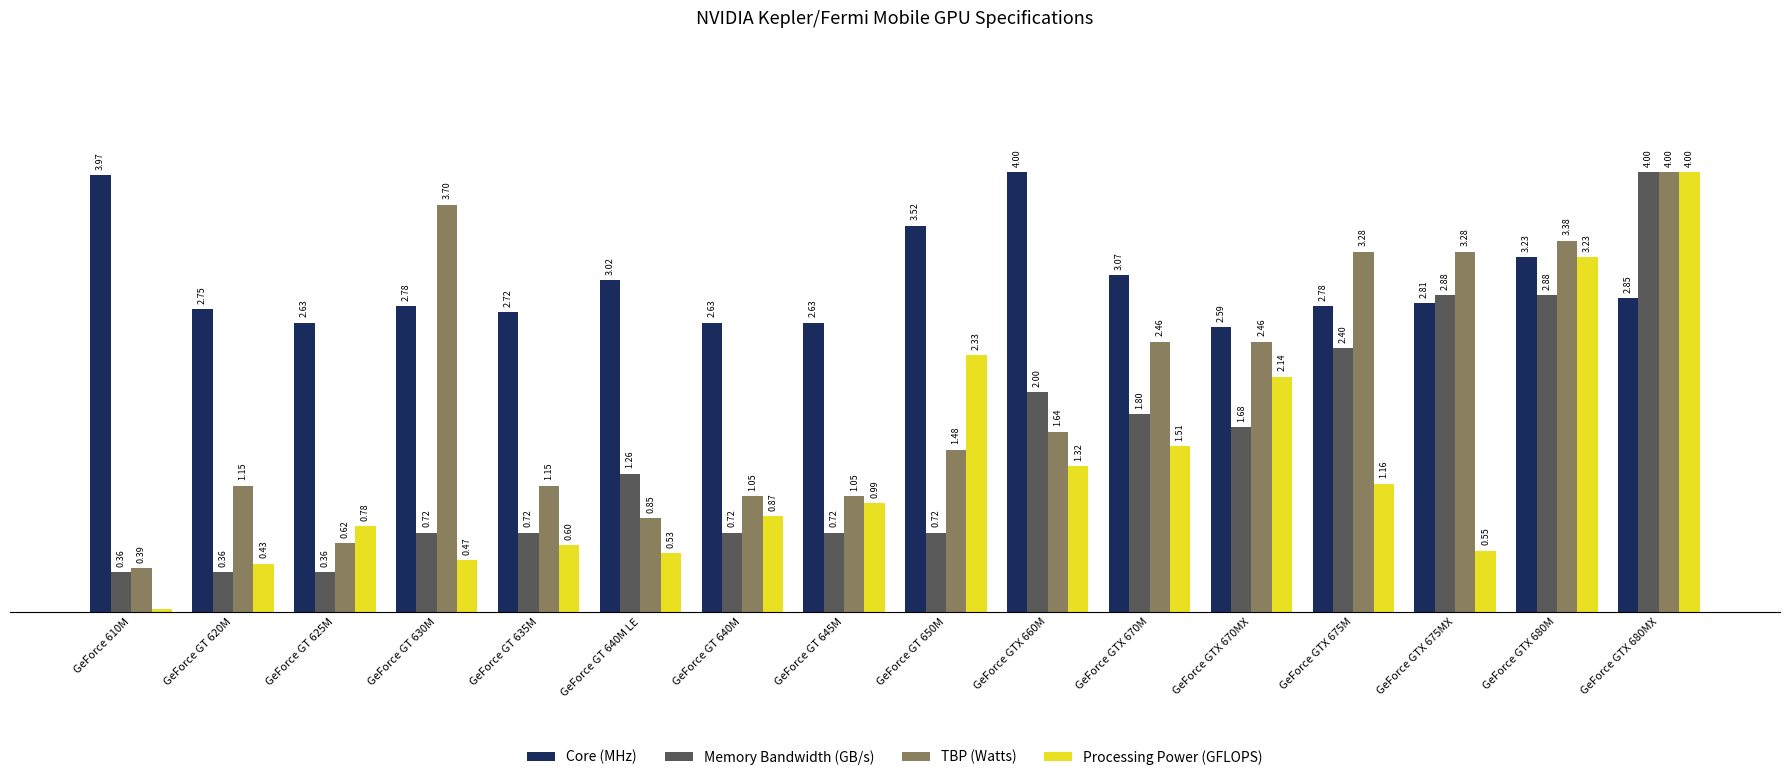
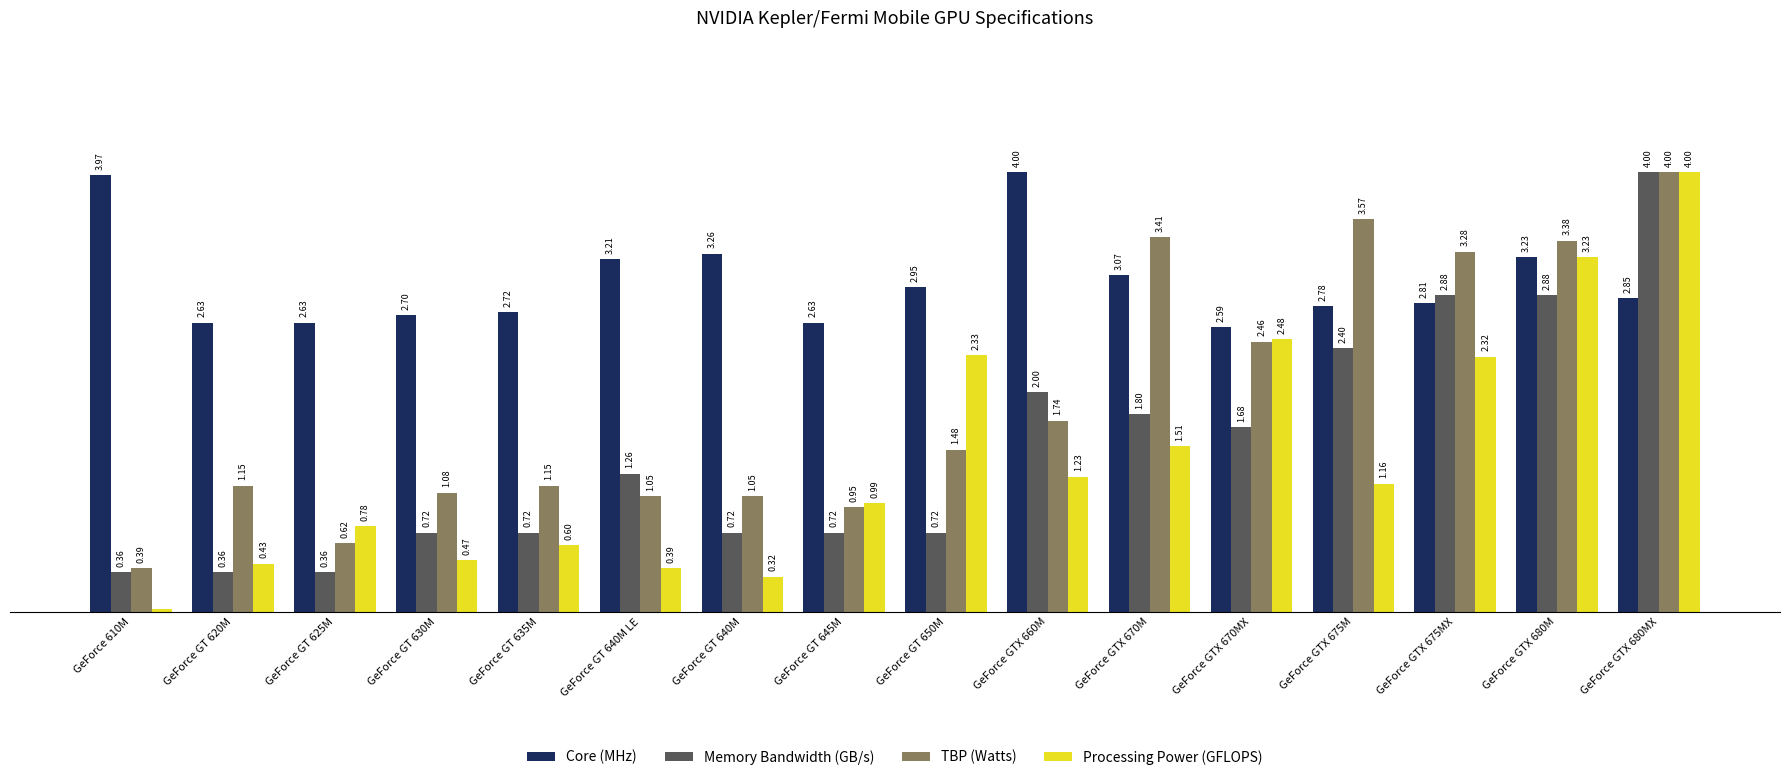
Core (MHz), GeForce GT 620M: 2.75 -> 2.63
Core (MHz), GeForce GT 630M: 2.78 -> 2.70
TBP (Watts), GeForce GT 630M: 3.70 -> 1.08
Core (MHz), GeForce GT 640M LE: 3.02 -> 3.21
TBP (Watts), GeForce GT 640M LE: 0.85 -> 1.05
Processing Power (GFLOPS), GeForce GT 640M LE: 0.53 -> 0.39
Core (MHz), GeForce GT 640M: 2.63 -> 3.26
Processing Power (GFLOPS), GeForce GT 640M: 0.87 -> 0.32
TBP (Watts), GeForce GT 645M: 1.05 -> 0.95
Core (MHz), GeForce GT 650M: 3.52 -> 2.95
TBP (Watts), GeForce GTX 660M: 1.64 -> 1.74
Processing Power (GFLOPS), GeForce GTX 660M: 1.32 -> 1.23
TBP (Watts), GeForce GTX 670M: 2.46 -> 3.41
Processing Power (GFLOPS), GeForce GTX 670MX: 2.14 -> 2.48
TBP (Watts), GeForce GTX 675M: 3.28 -> 3.57
Processing Power (GFLOPS), GeForce GTX 675MX: 0.55 -> 2.32
